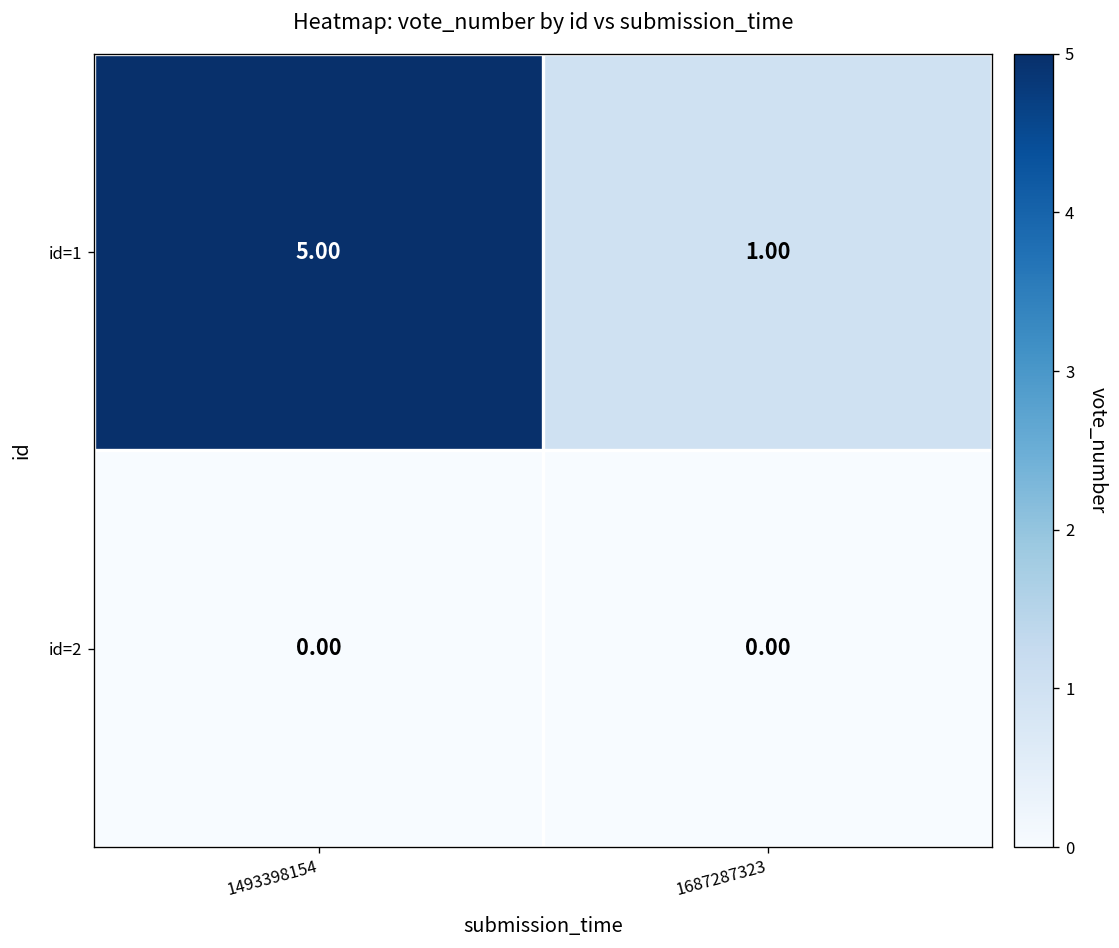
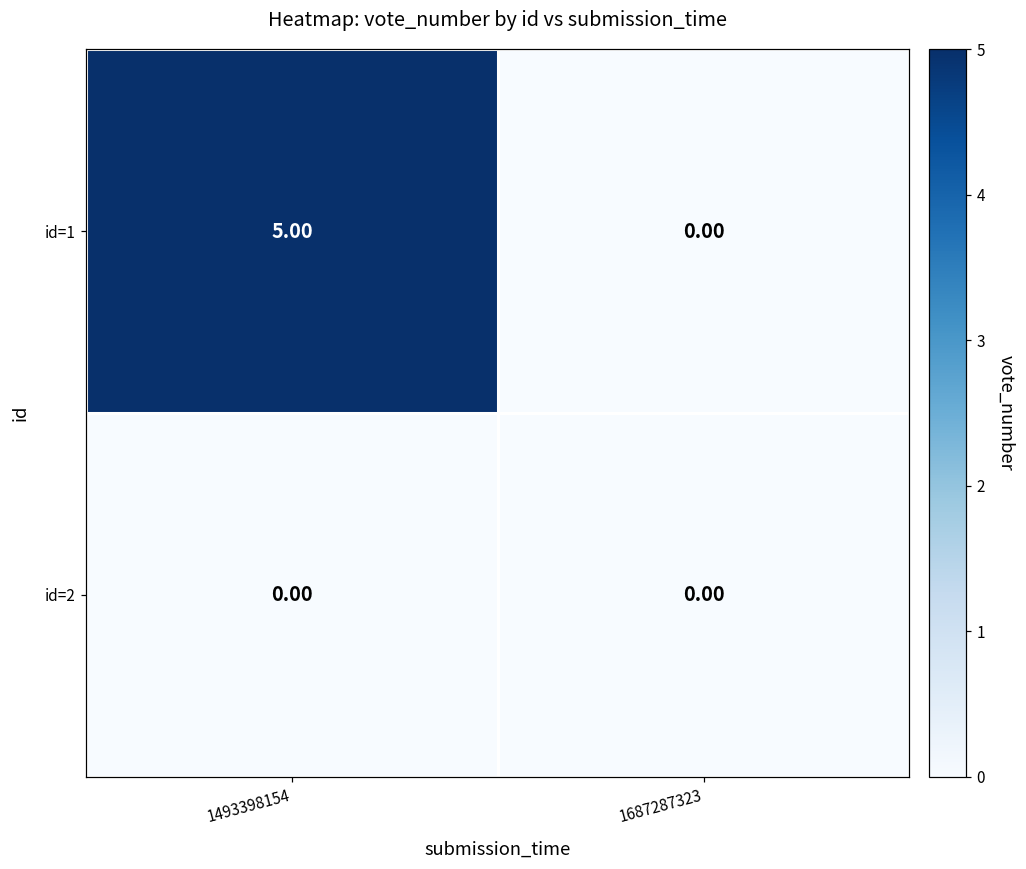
id=1, 1687287323: 1.00 -> 0.00
